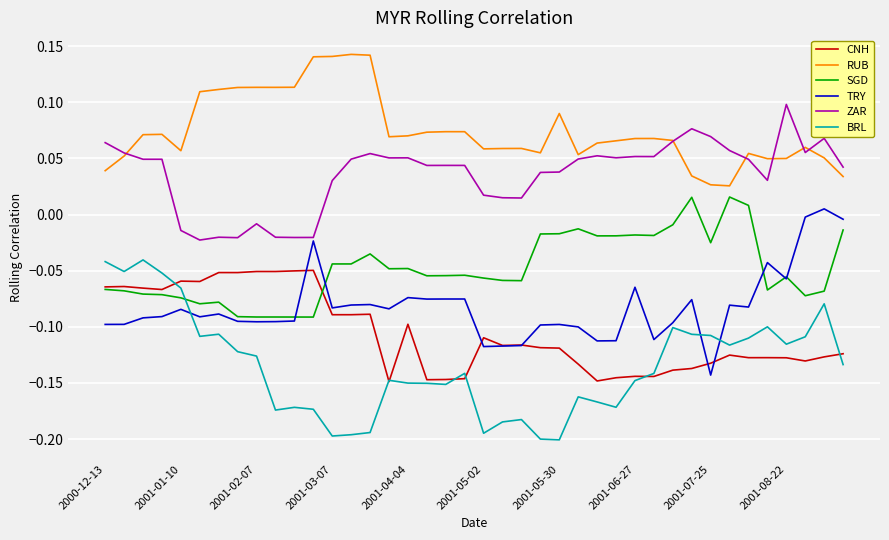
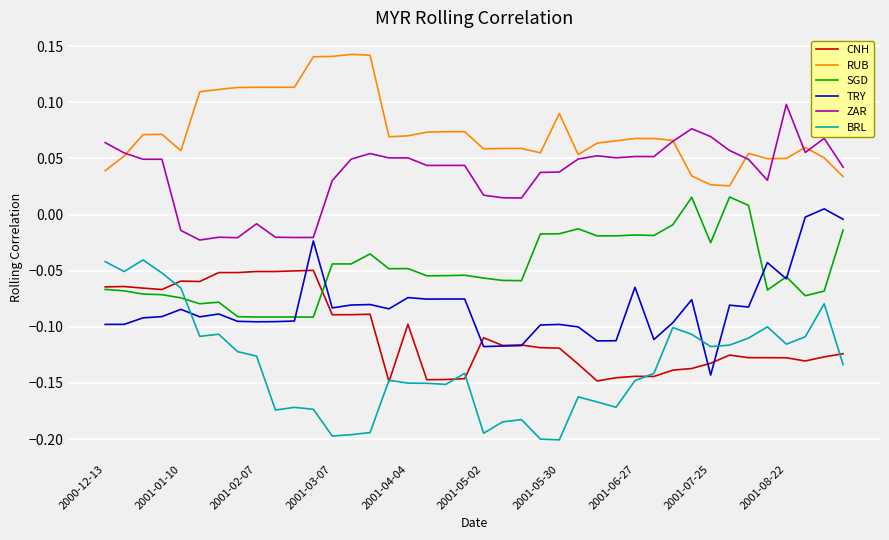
BRL, 2001-07-25: -0.108 -> -0.118
